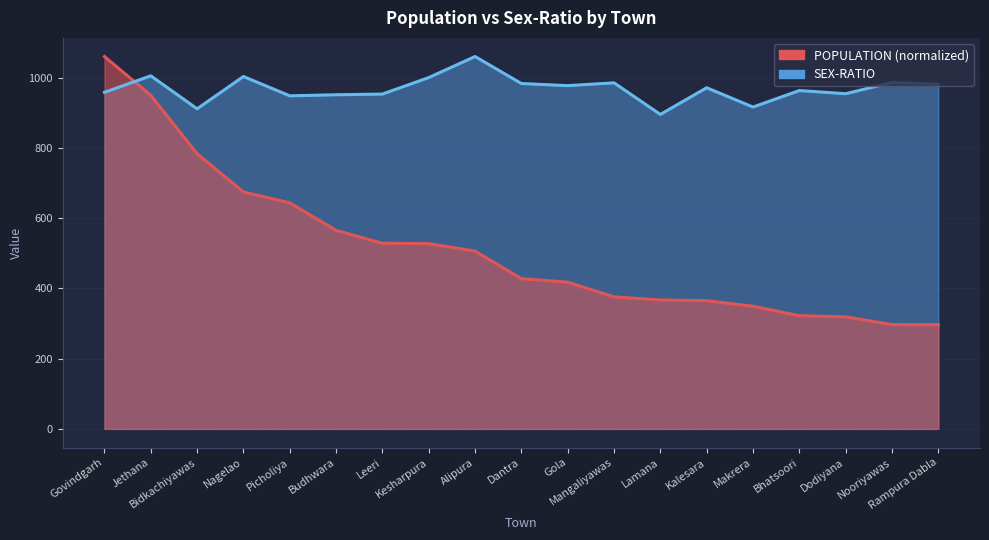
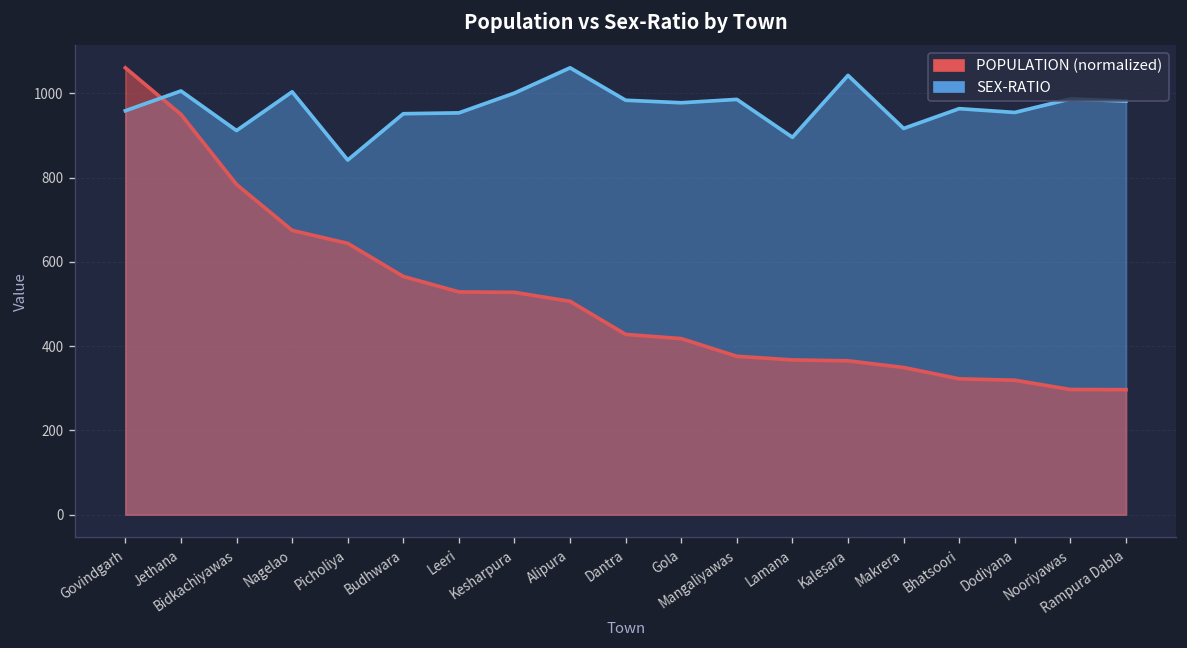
SEX-RATIO, Picholiya: 950 -> 840
SEX-RATIO, Kalesara: 970 -> 1040
